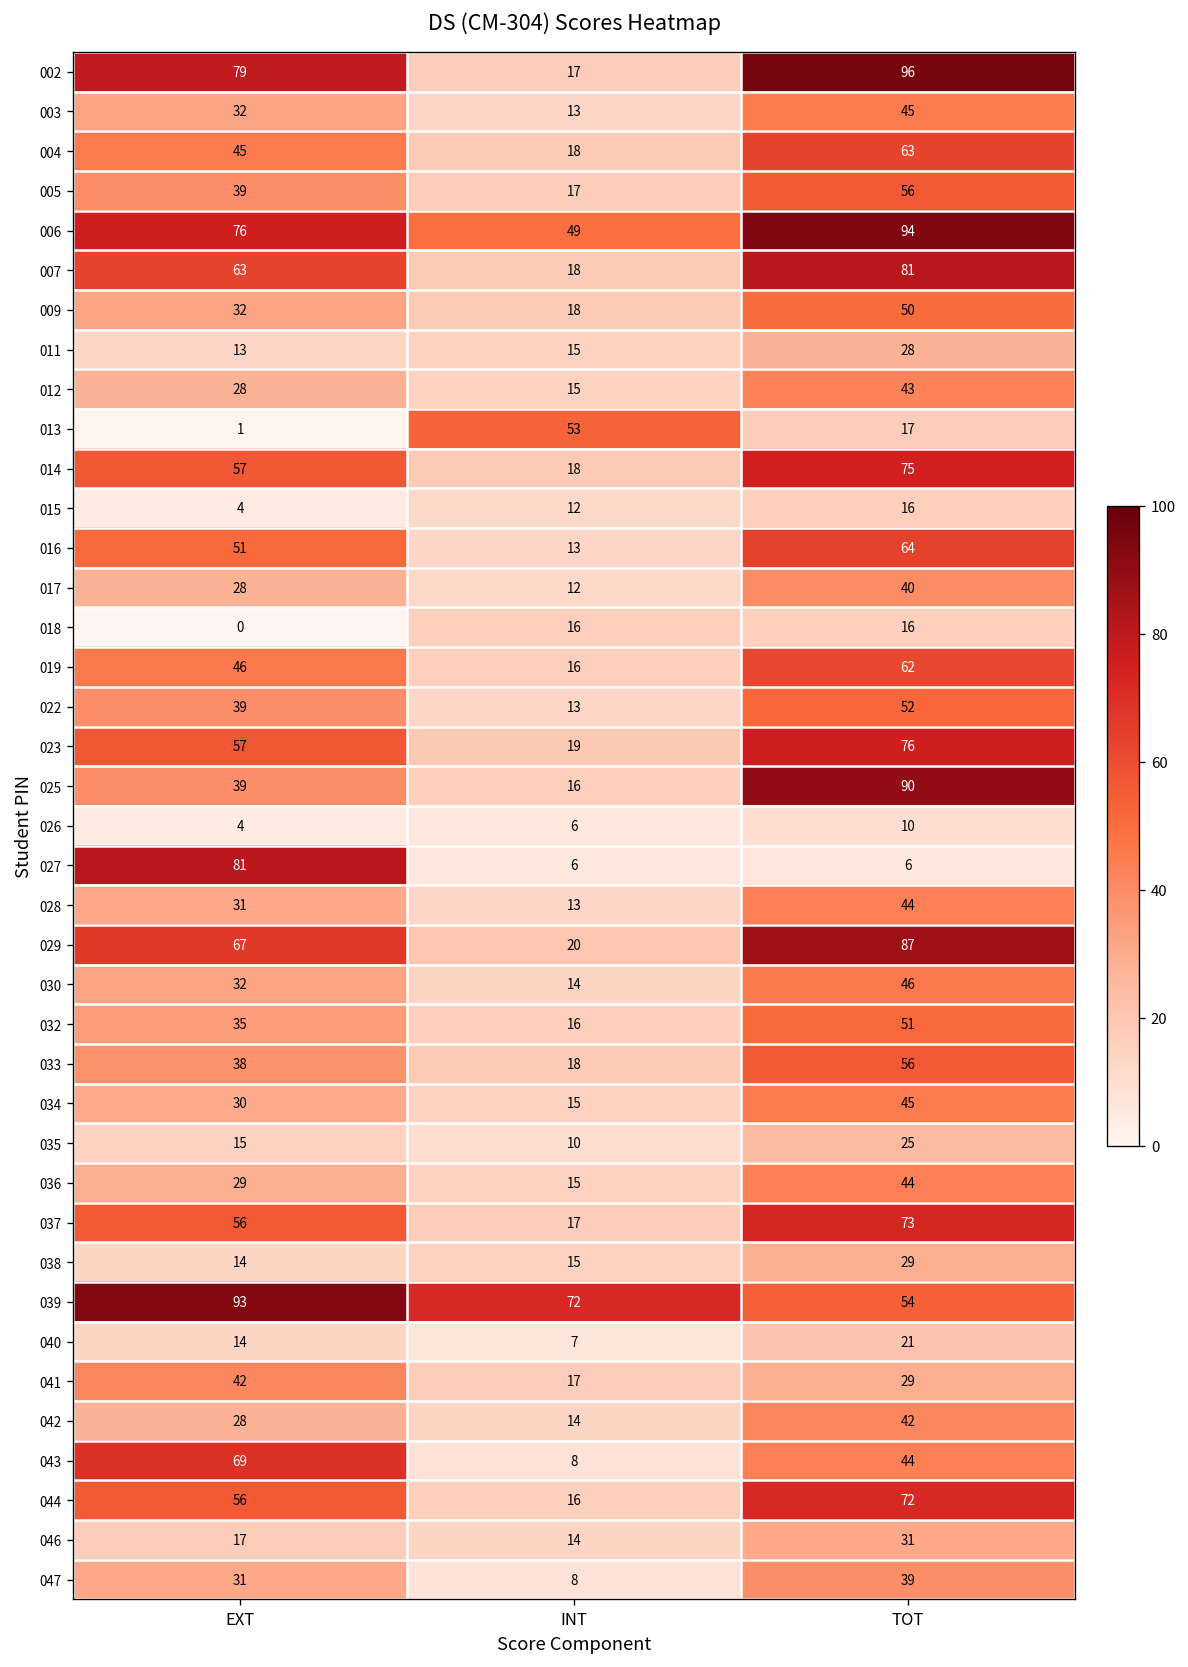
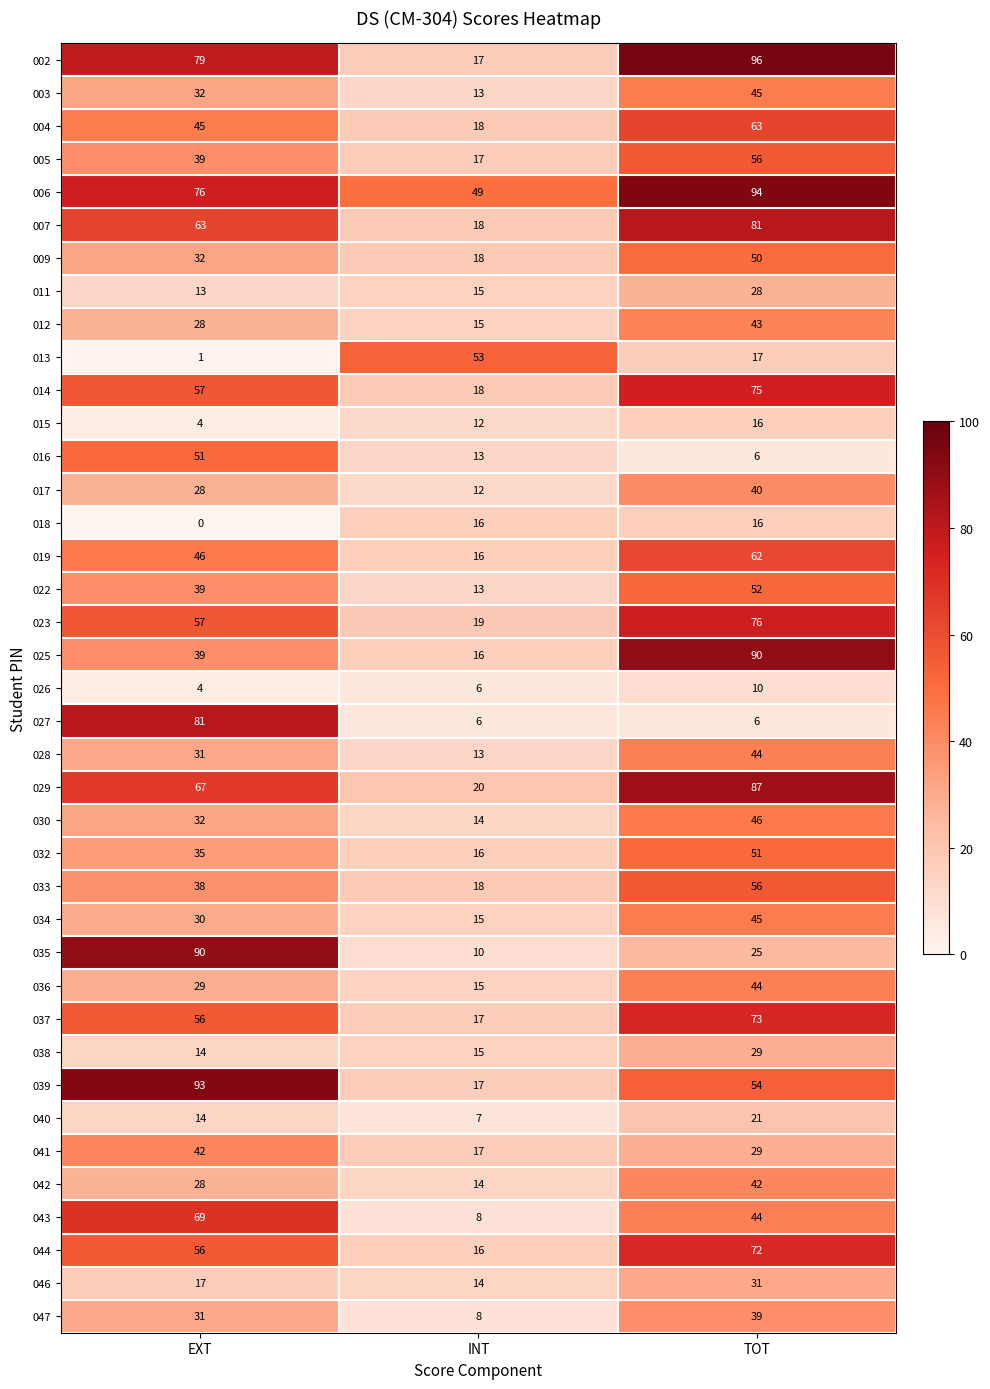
016, TOT: 64 -> 6
035, EXT: 15 -> 90
039, INT: 72 -> 17
